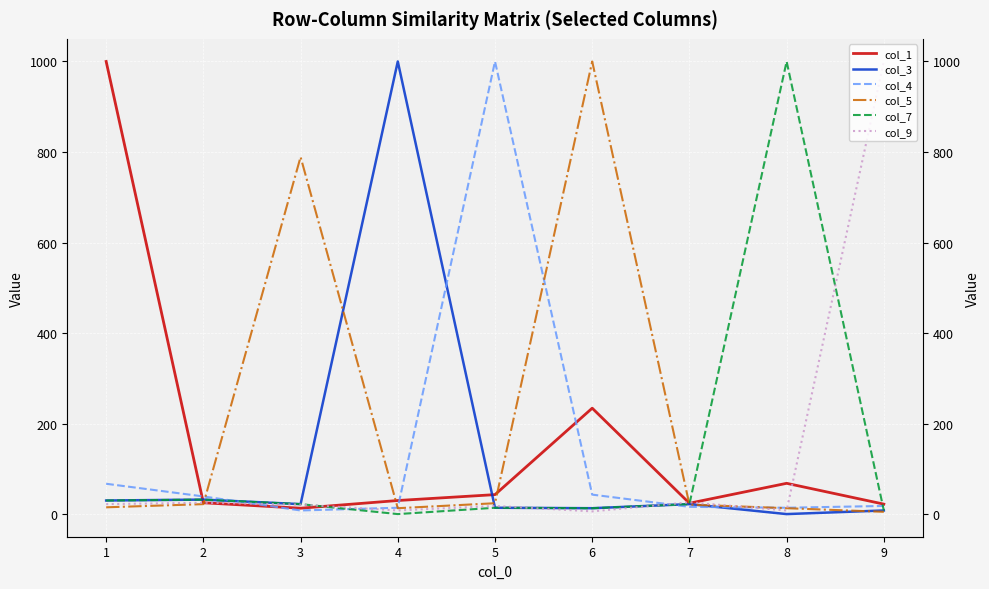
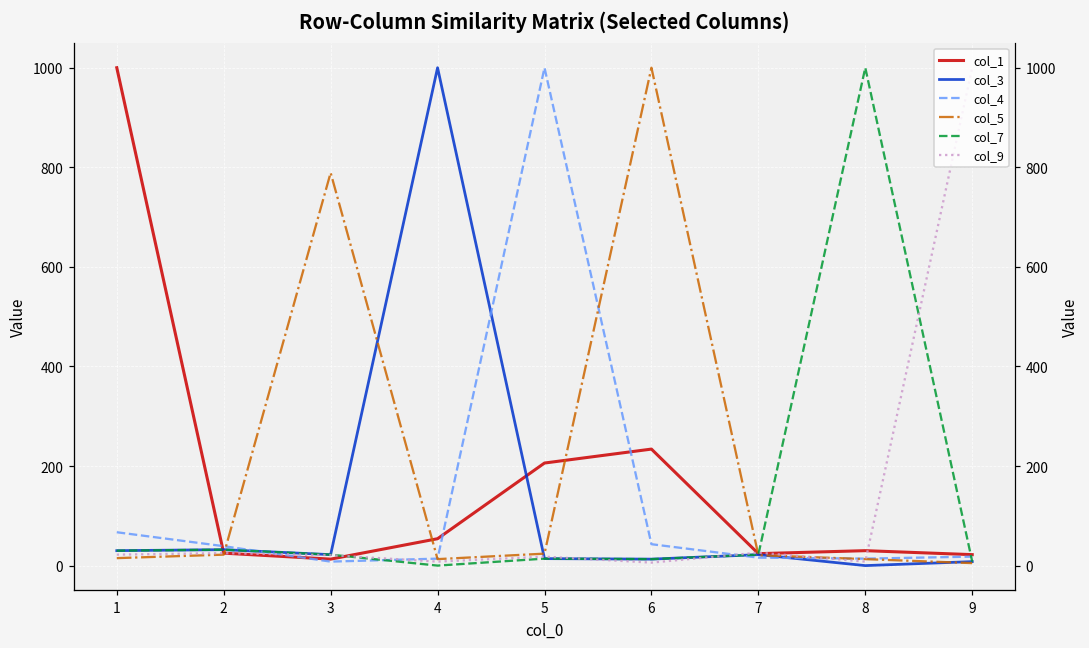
col_1, 4: 30 -> 50
col_1, 5: 40 -> 210
col_1, 8: 70 -> 30
